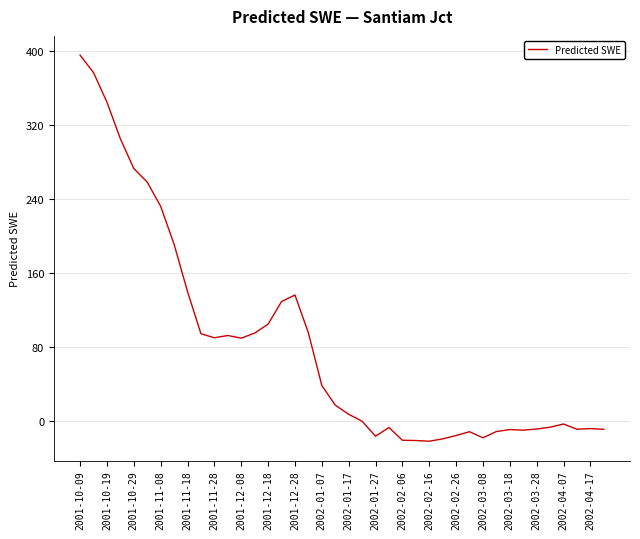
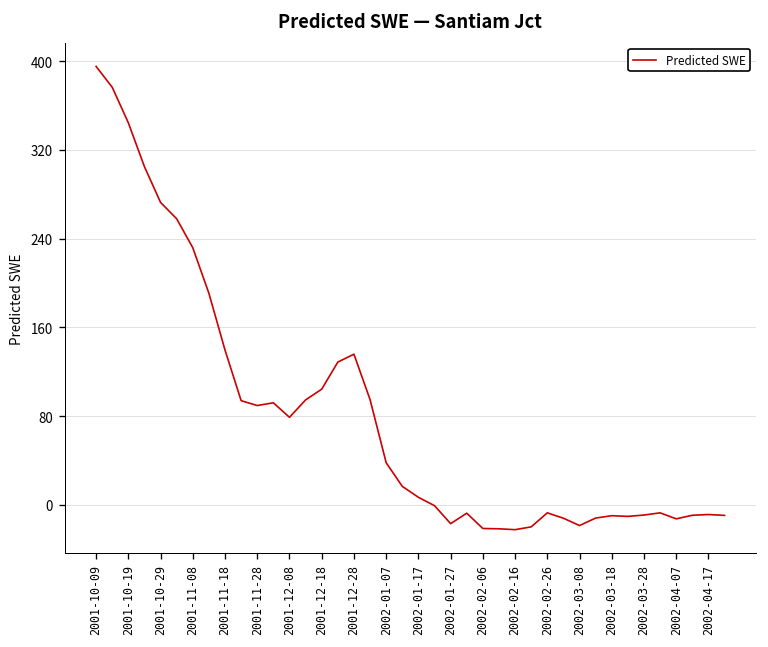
2001-12-08: 90 -> 80
2002-02-26: -20 -> -10
2002-04-07: 0 -> -10
